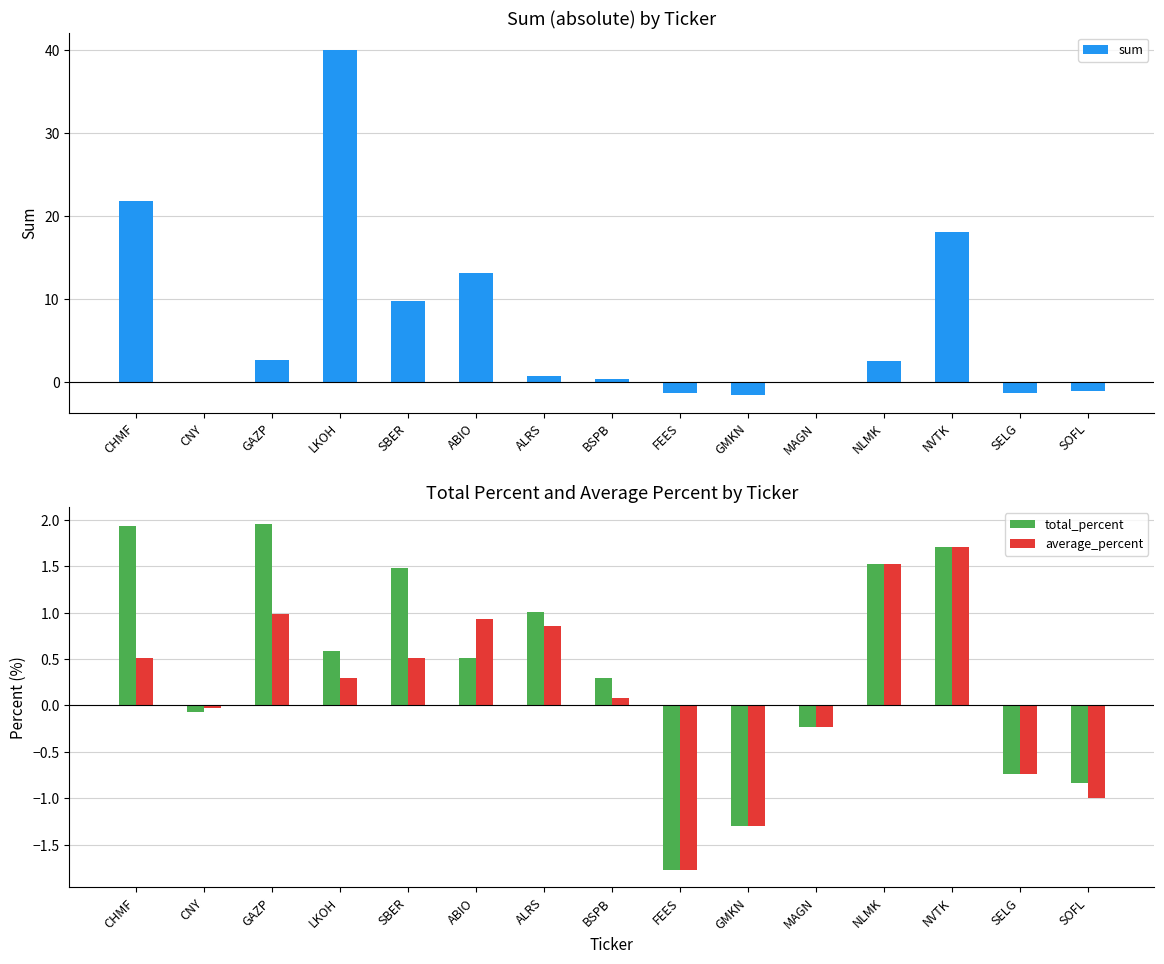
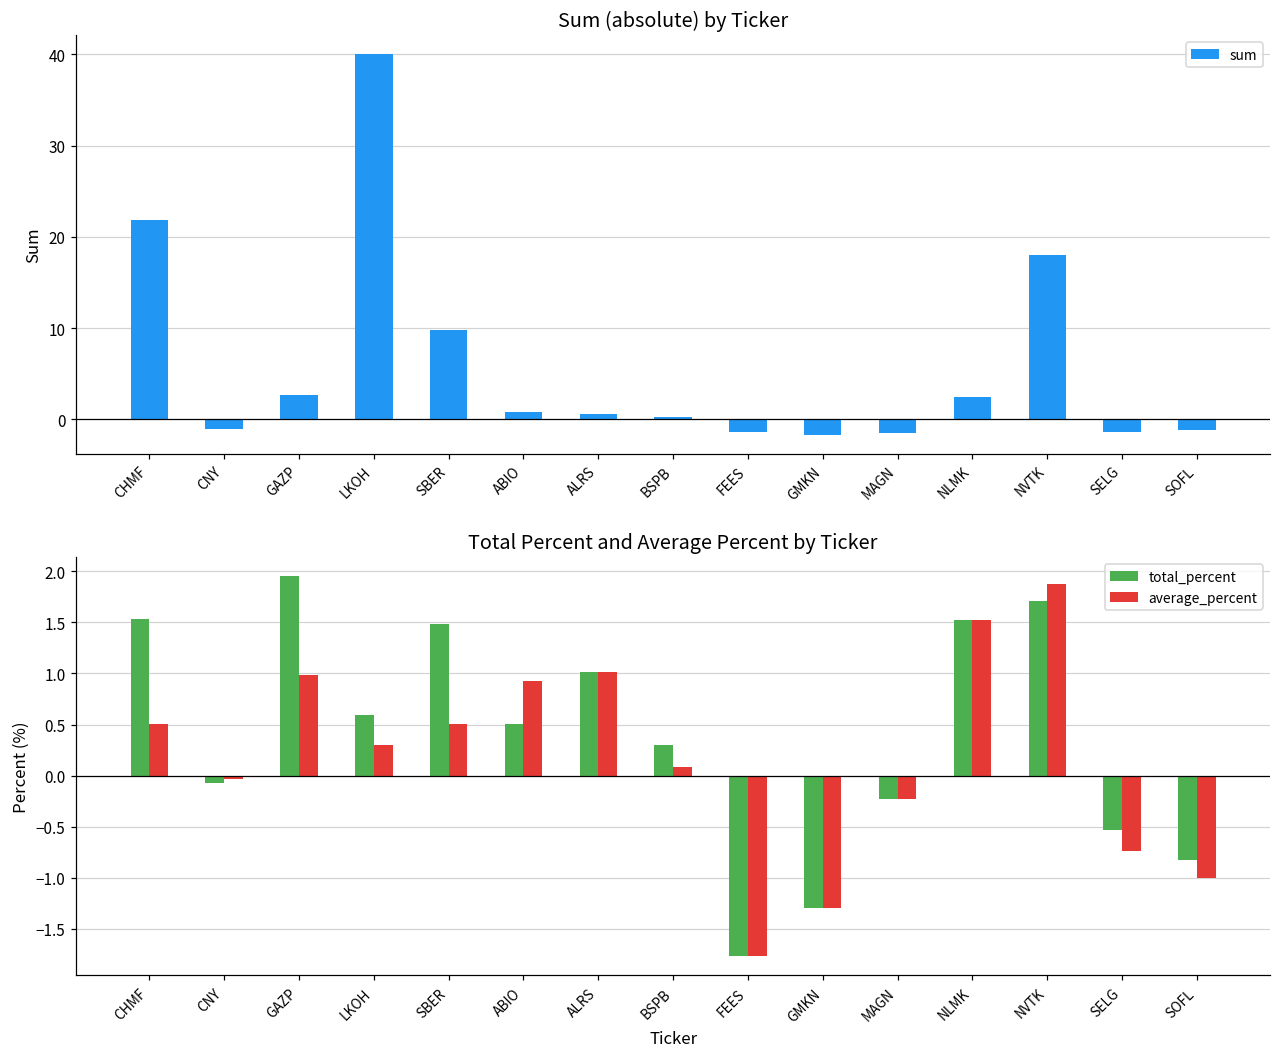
Sum (absolute) by Ticker, CNY: 0 -> -1
Sum (absolute) by Ticker, ABIO: 13 -> 1
Sum (absolute) by Ticker, MAGN: 0 -> -1
Total Percent and Average Percent by Ticker, total_percent, CHMF: 1.9 -> 1.5
Total Percent and Average Percent by Ticker, average_percent, ALRS: 0.9 -> 1.0
Total Percent and Average Percent by Ticker, average_percent, NVTK: 1.7 -> 1.9
Total Percent and Average Percent by Ticker, total_percent, SELG: -0.7 -> -0.5
